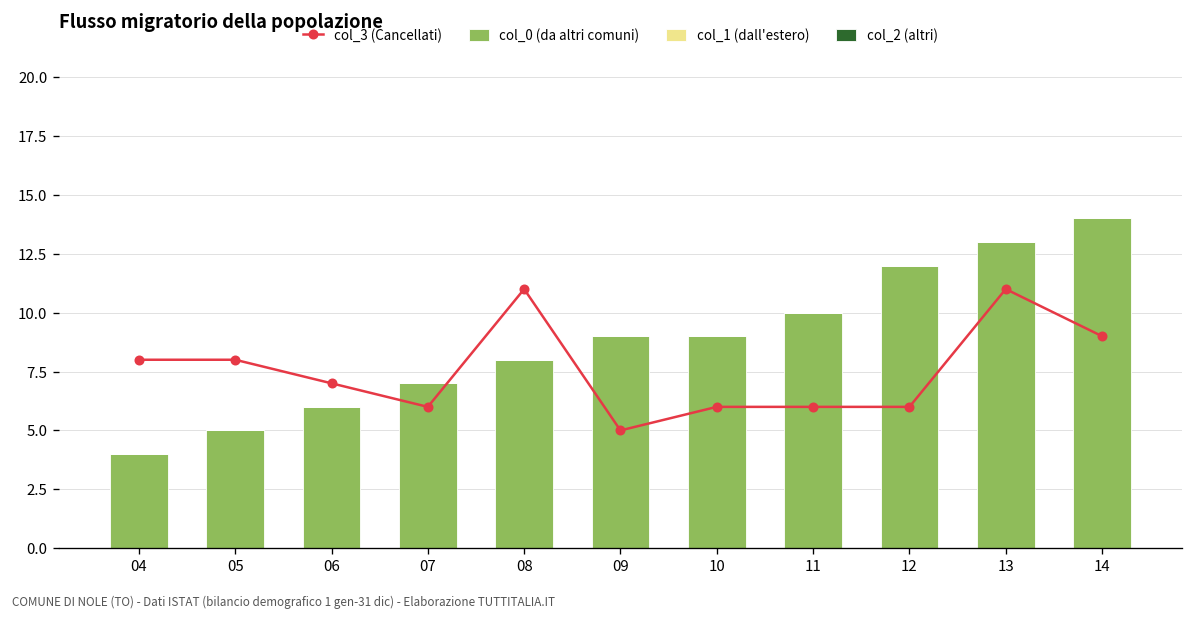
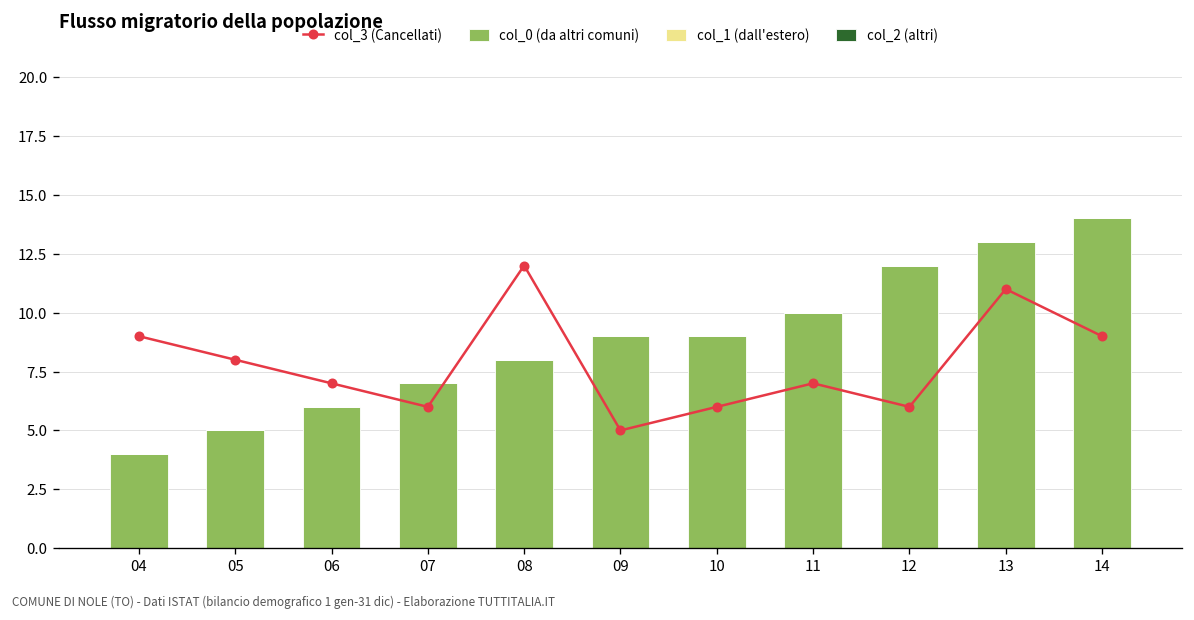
col_3 (Cancellati), 04: 8 -> 9
col_3 (Cancellati), 08: 11 -> 12
col_3 (Cancellati), 11: 6 -> 7
